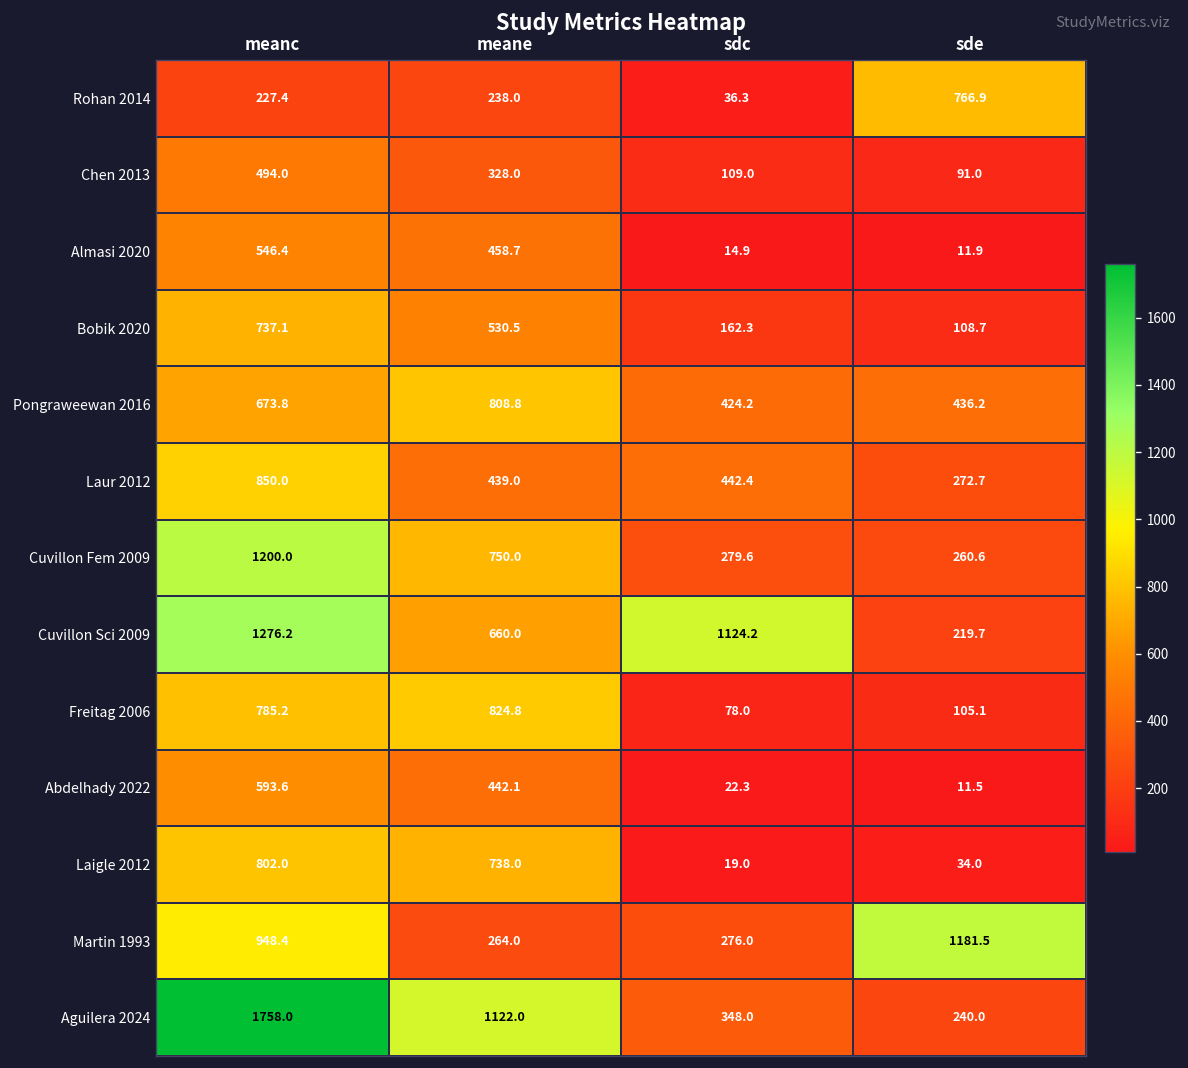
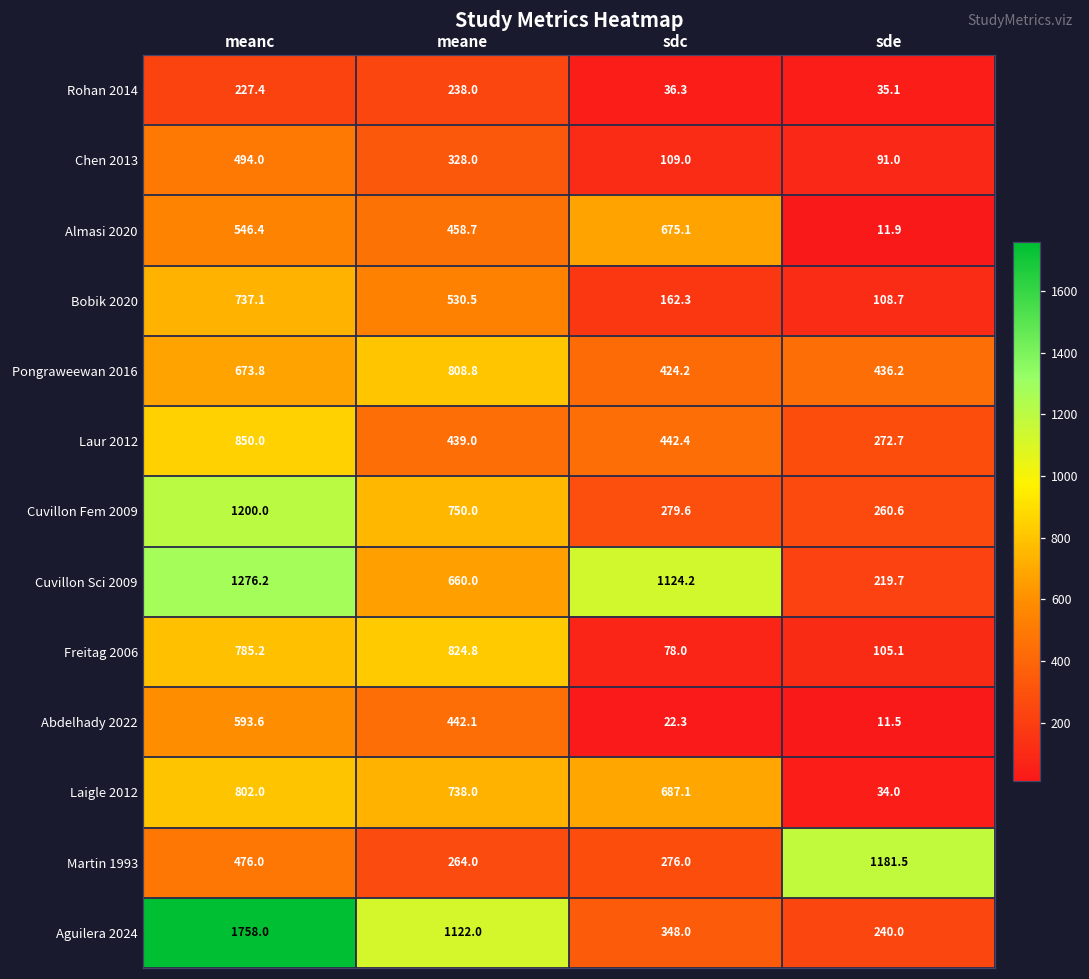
Rohan 2014, sde: 766.9 -> 35.1
Almasi 2020, sdc: 14.9 -> 675.1
Laigle 2012, sdc: 19.0 -> 687.1
Martin 1993, meanc: 948.4 -> 476.0
